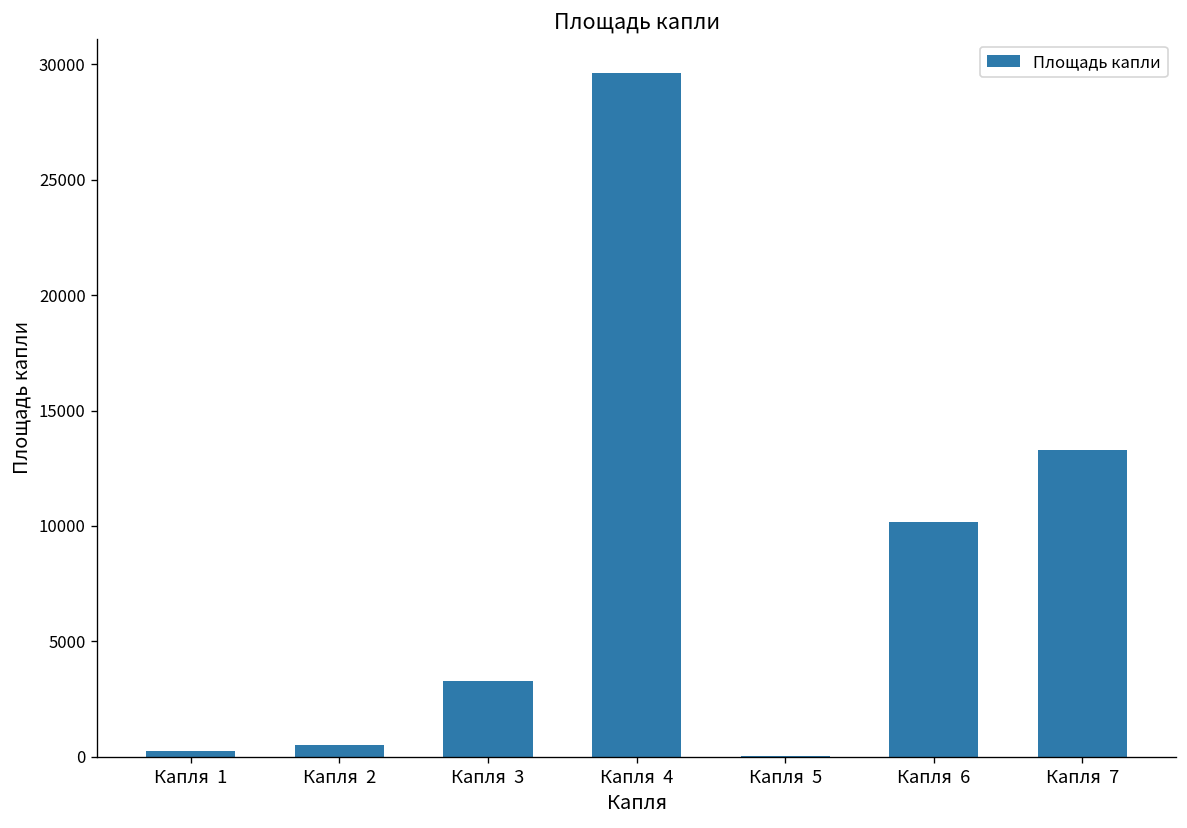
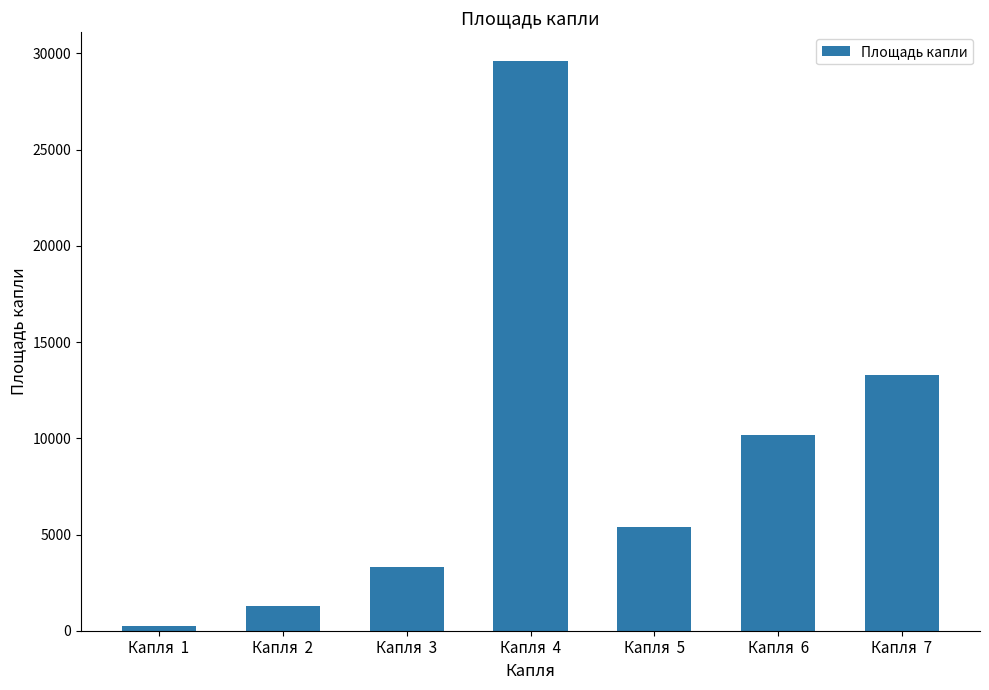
Капля 2: 500 -> 1300
Капля 5: 100 -> 5400
